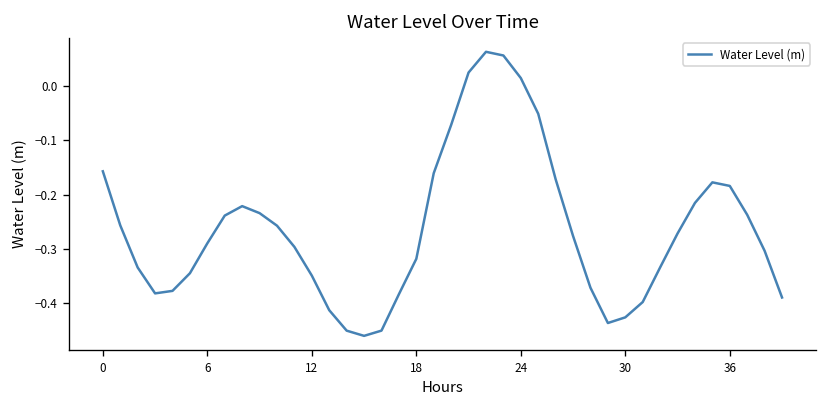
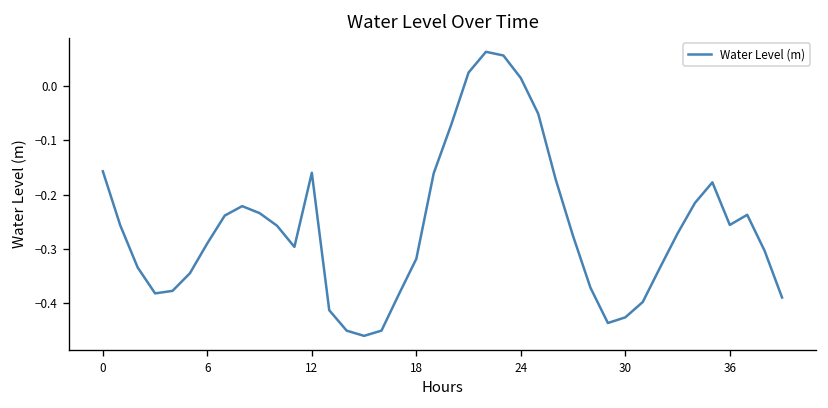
12: -0.35 -> -0.16
36: -0.18 -> -0.26
